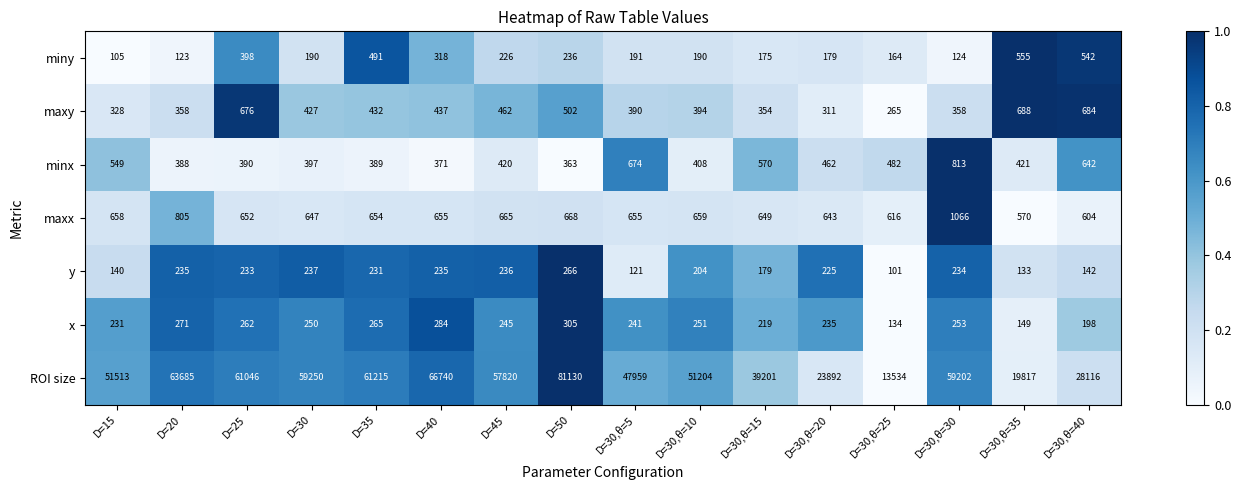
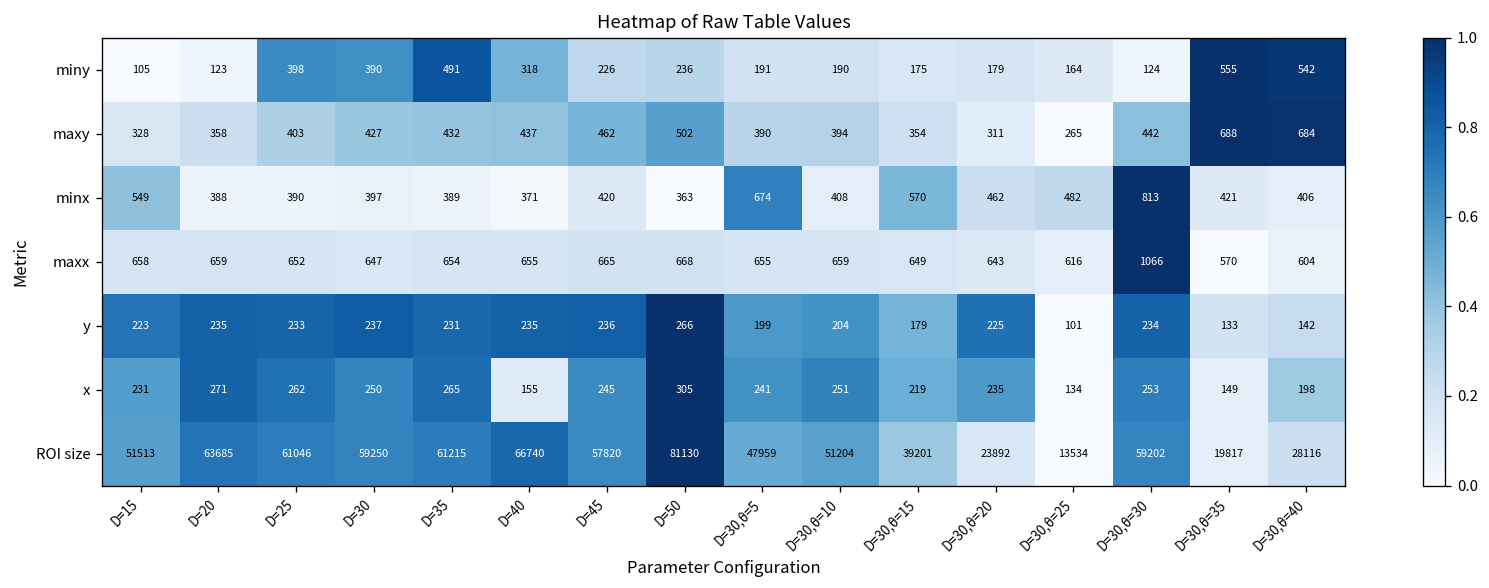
miny, D=30: 190 -> 390
maxy, D=25: 676 -> 403
maxy, D=30,θ=30: 358 -> 442
minx, D=30,θ=40: 642 -> 406
maxx, D=20: 805 -> 659
y, D=15: 140 -> 223
y, D=30,θ=5: 121 -> 199
x, D=40: 284 -> 155
